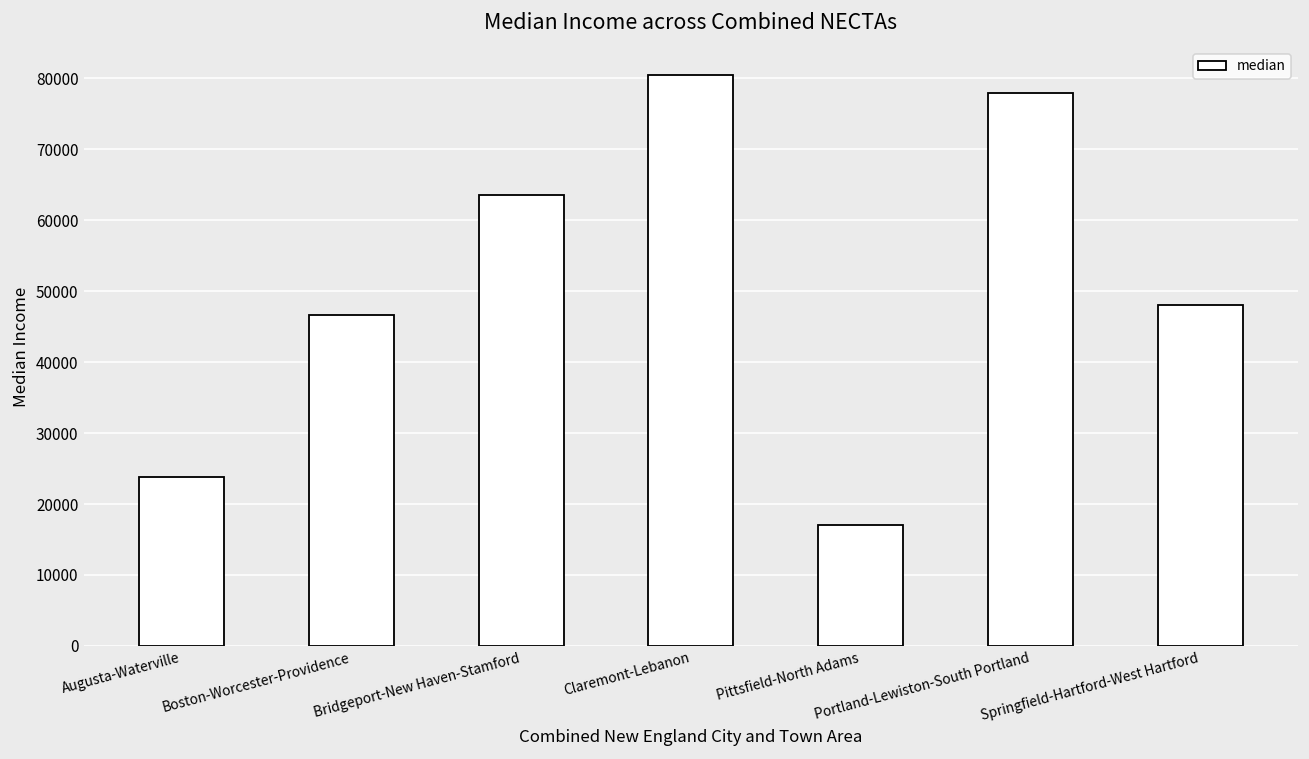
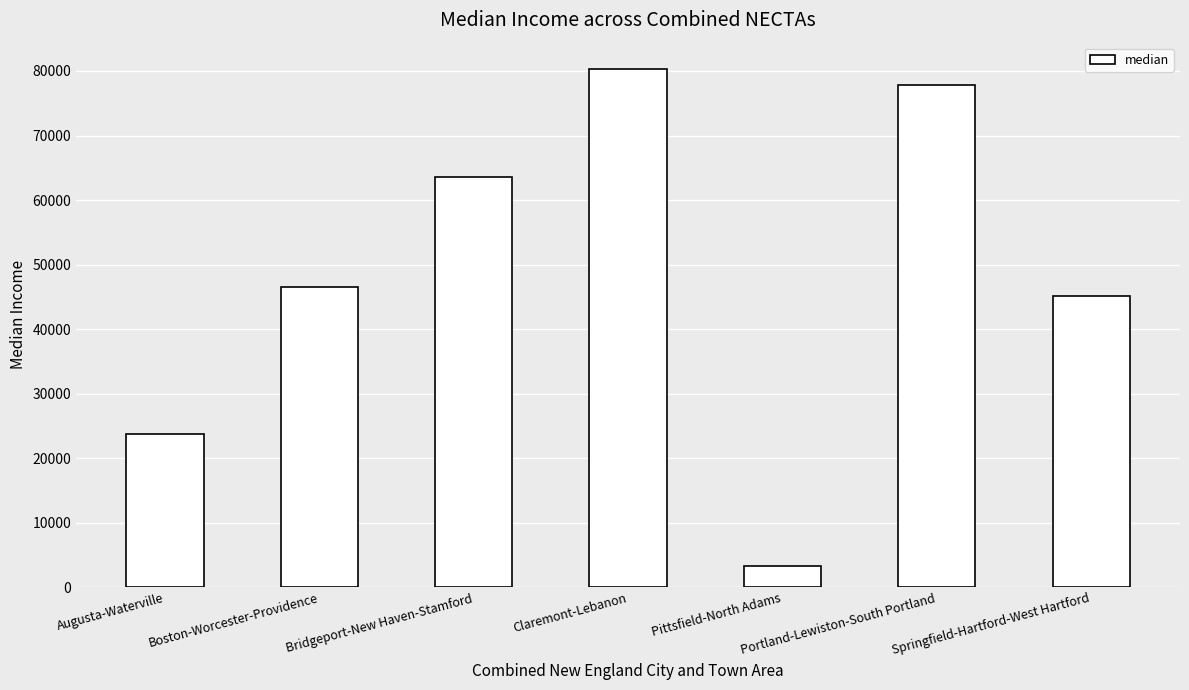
Pittsfield-North Adams: 17000 -> 3000
Springfield-Hartford-West Hartford: 48000 -> 45000
